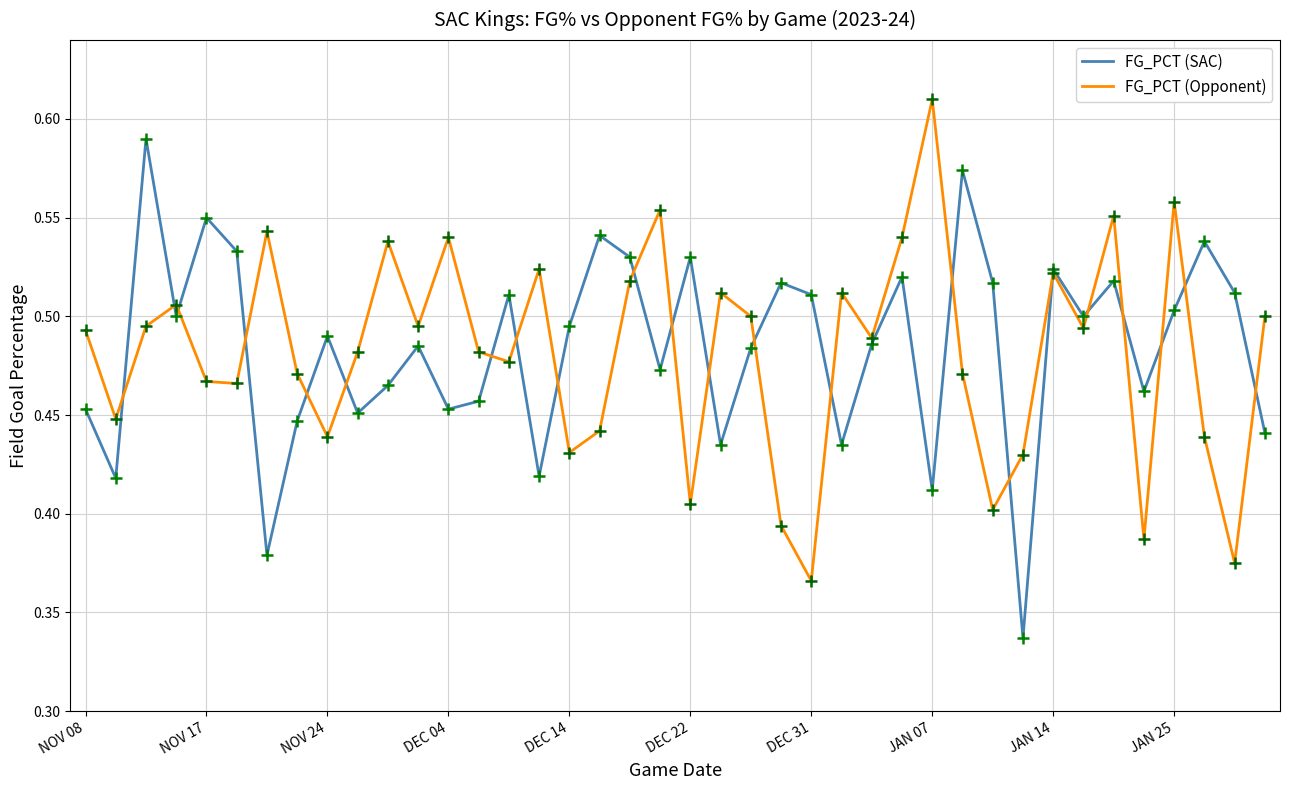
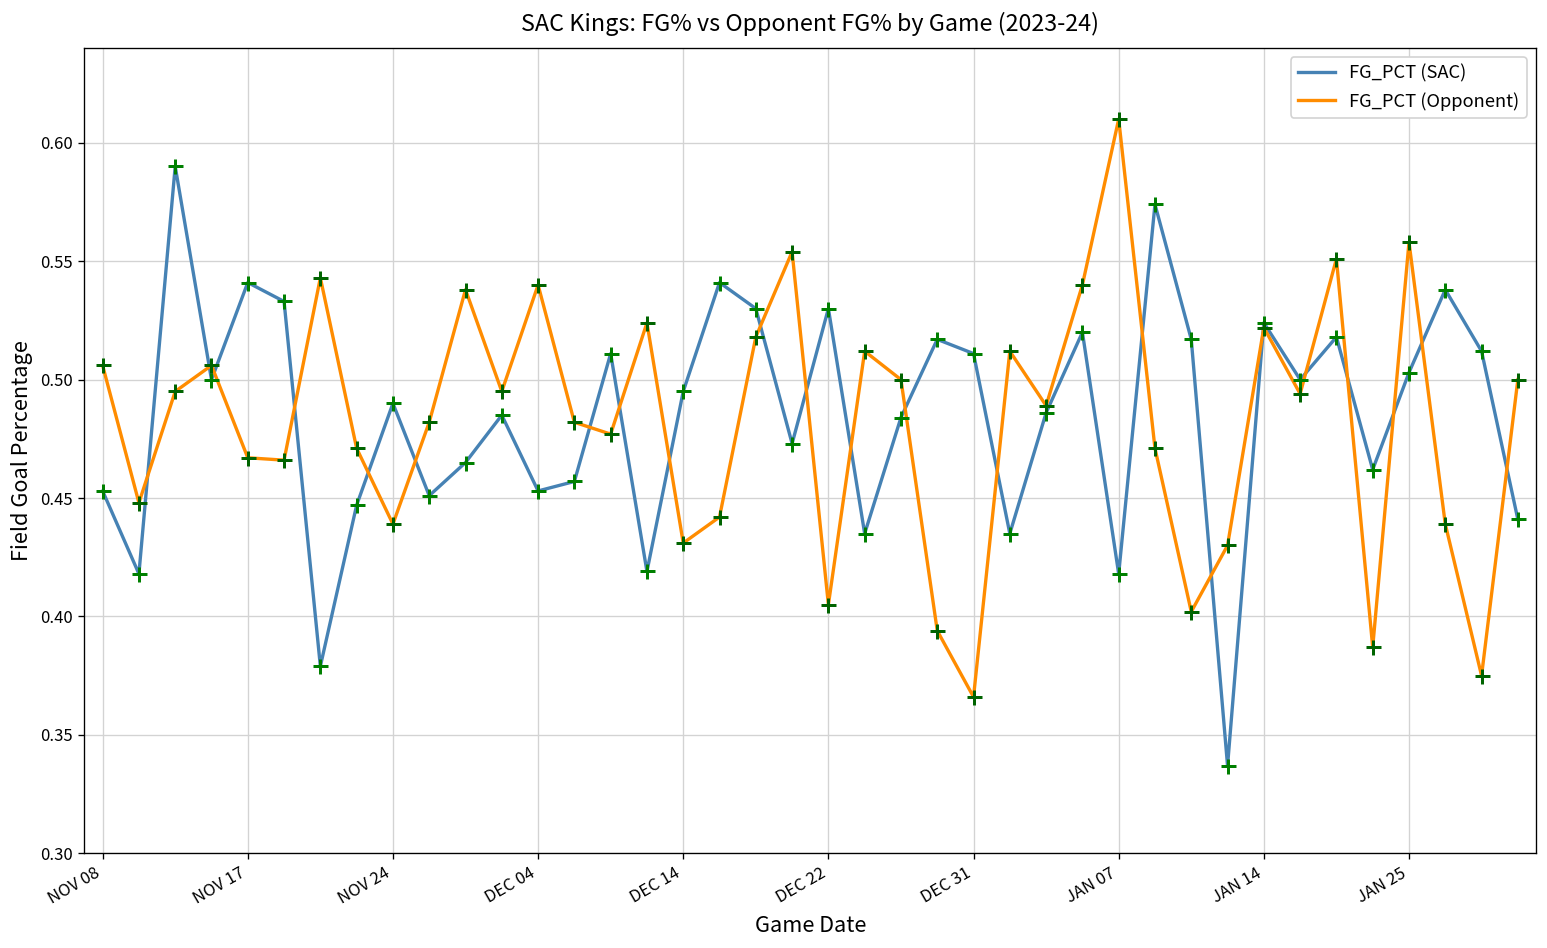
FG_PCT (Opponent), NOV 08: 0.493 -> 0.506
FG_PCT (SAC), NOV 17: 0.550 -> 0.541
FG_PCT (SAC), JAN 07: 0.412 -> 0.418
